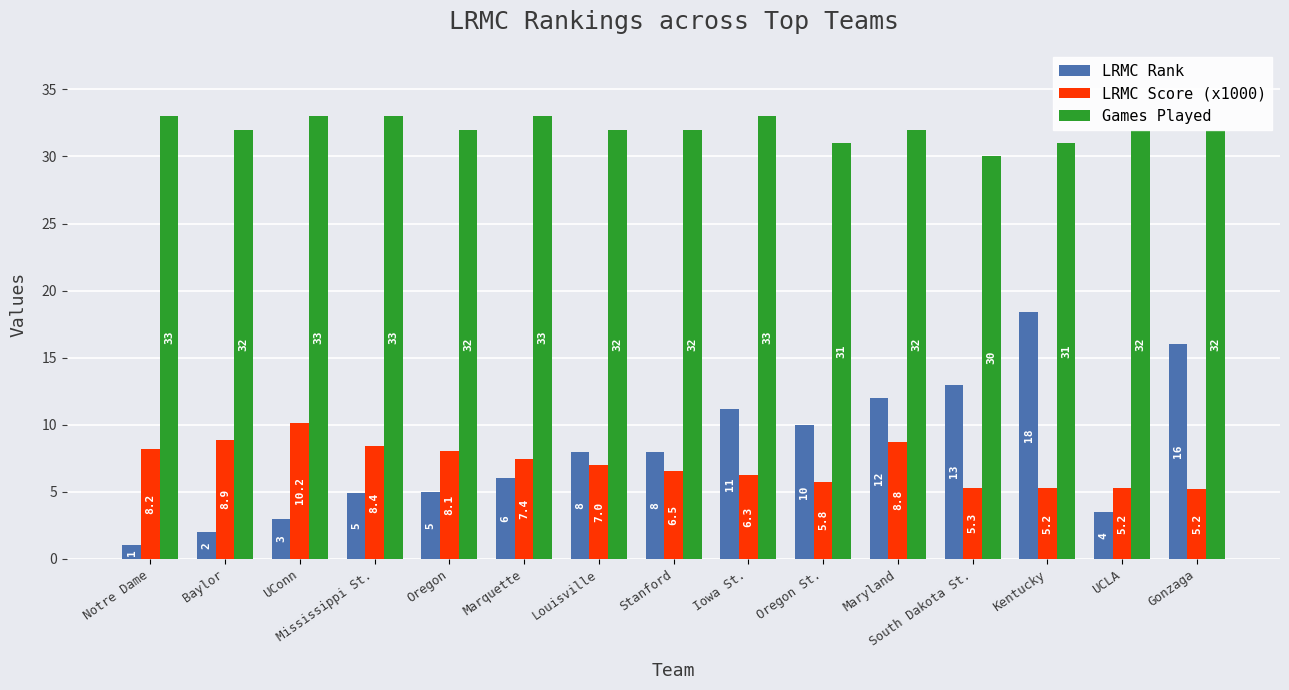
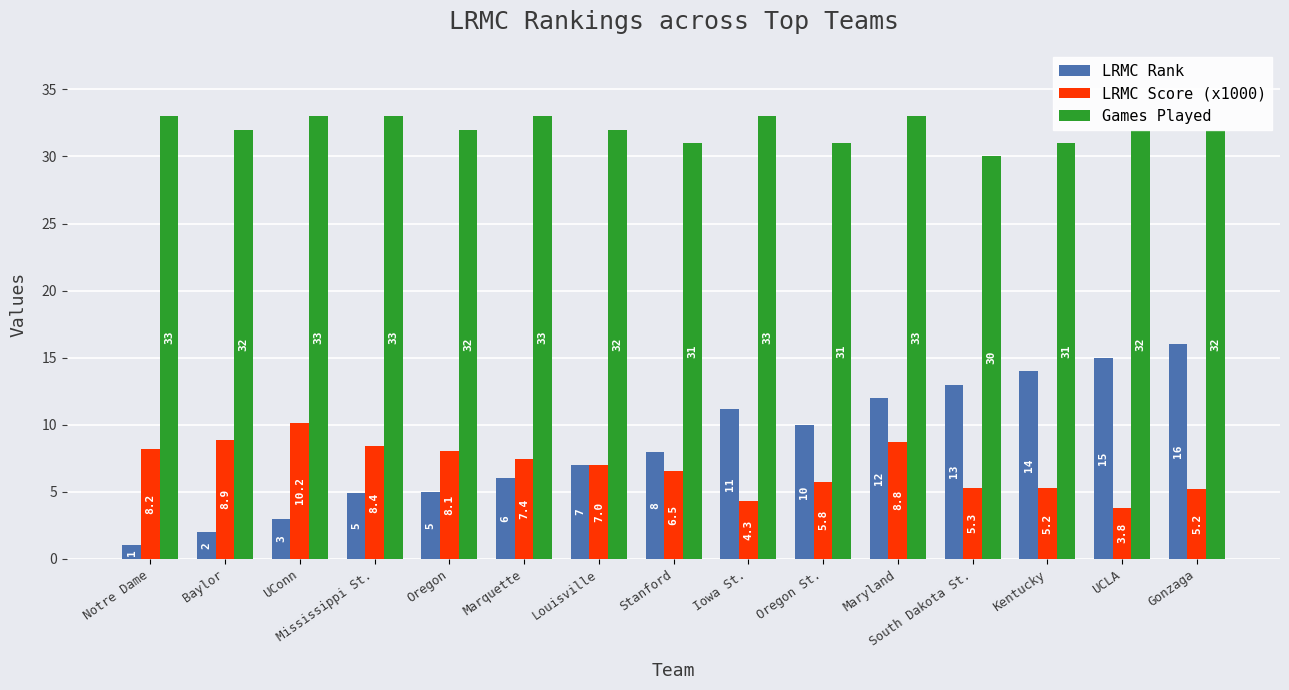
LRMC Rank, Louisville: 8 -> 7
Games Played, Stanford: 32 -> 31
LRMC Score (x1000), Iowa St.: 6.3 -> 4.3
Games Played, Maryland: 32 -> 33
LRMC Rank, Kentucky: 18 -> 14
LRMC Rank, UCLA: 4 -> 15
LRMC Score (x1000), UCLA: 5.2 -> 3.8
